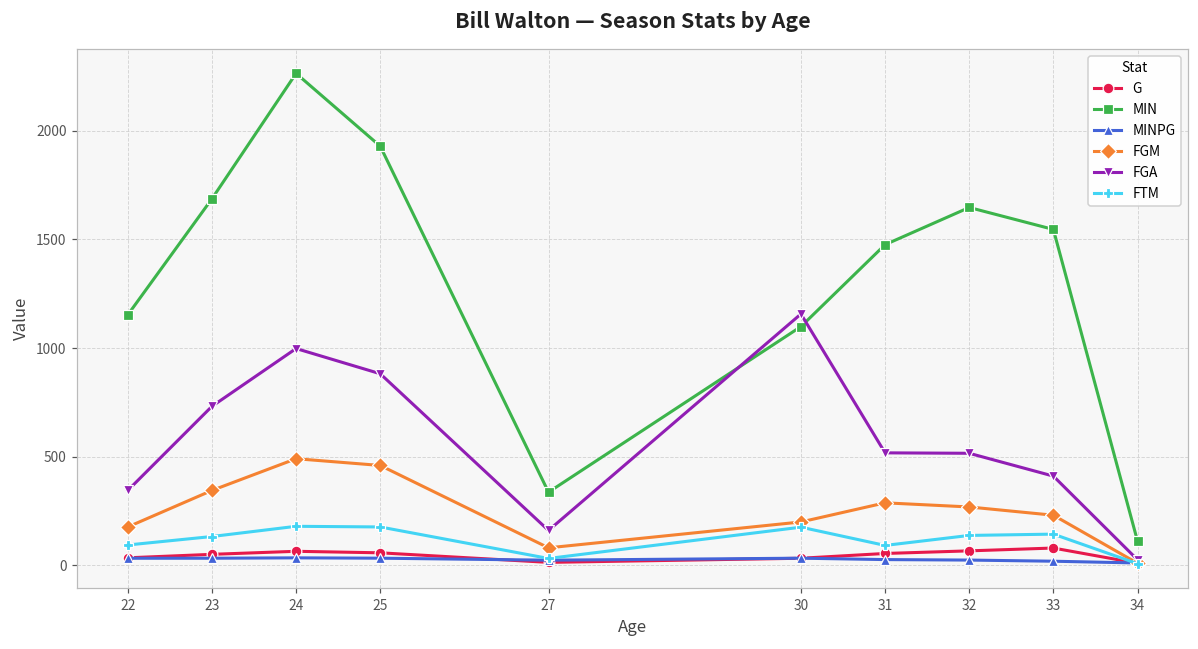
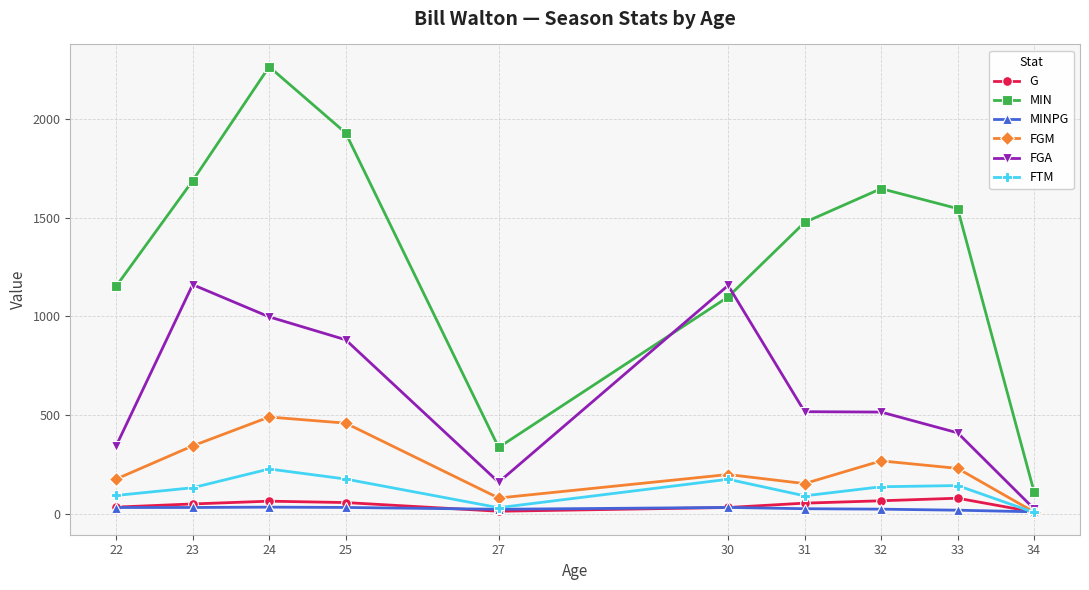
FGA, 23: 730 -> 1160
FTM, 24: 180 -> 230
FGM, 31: 290 -> 150
